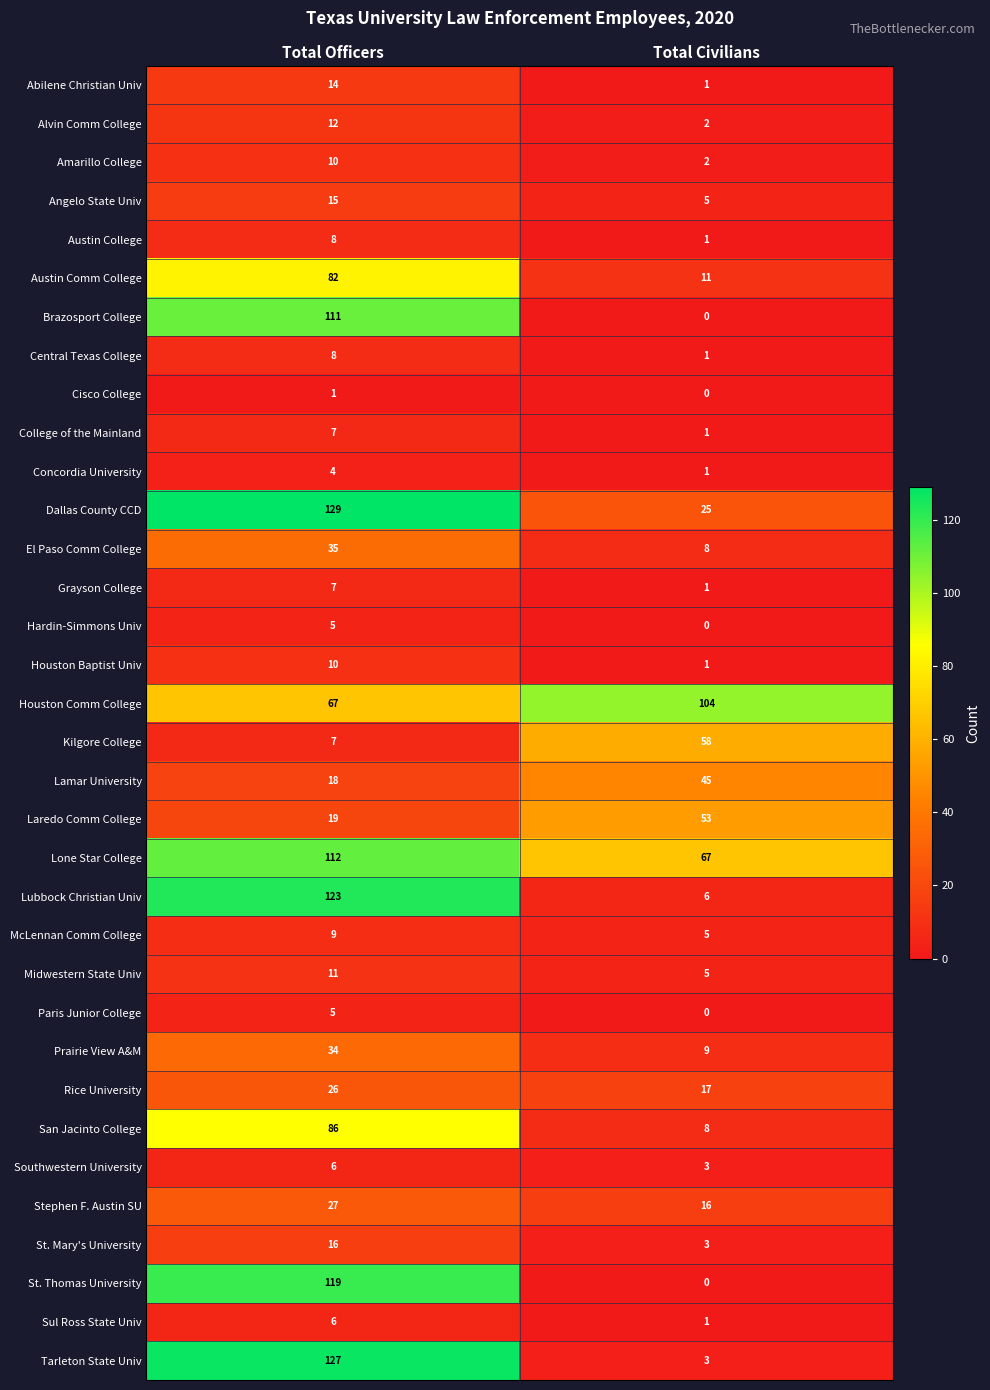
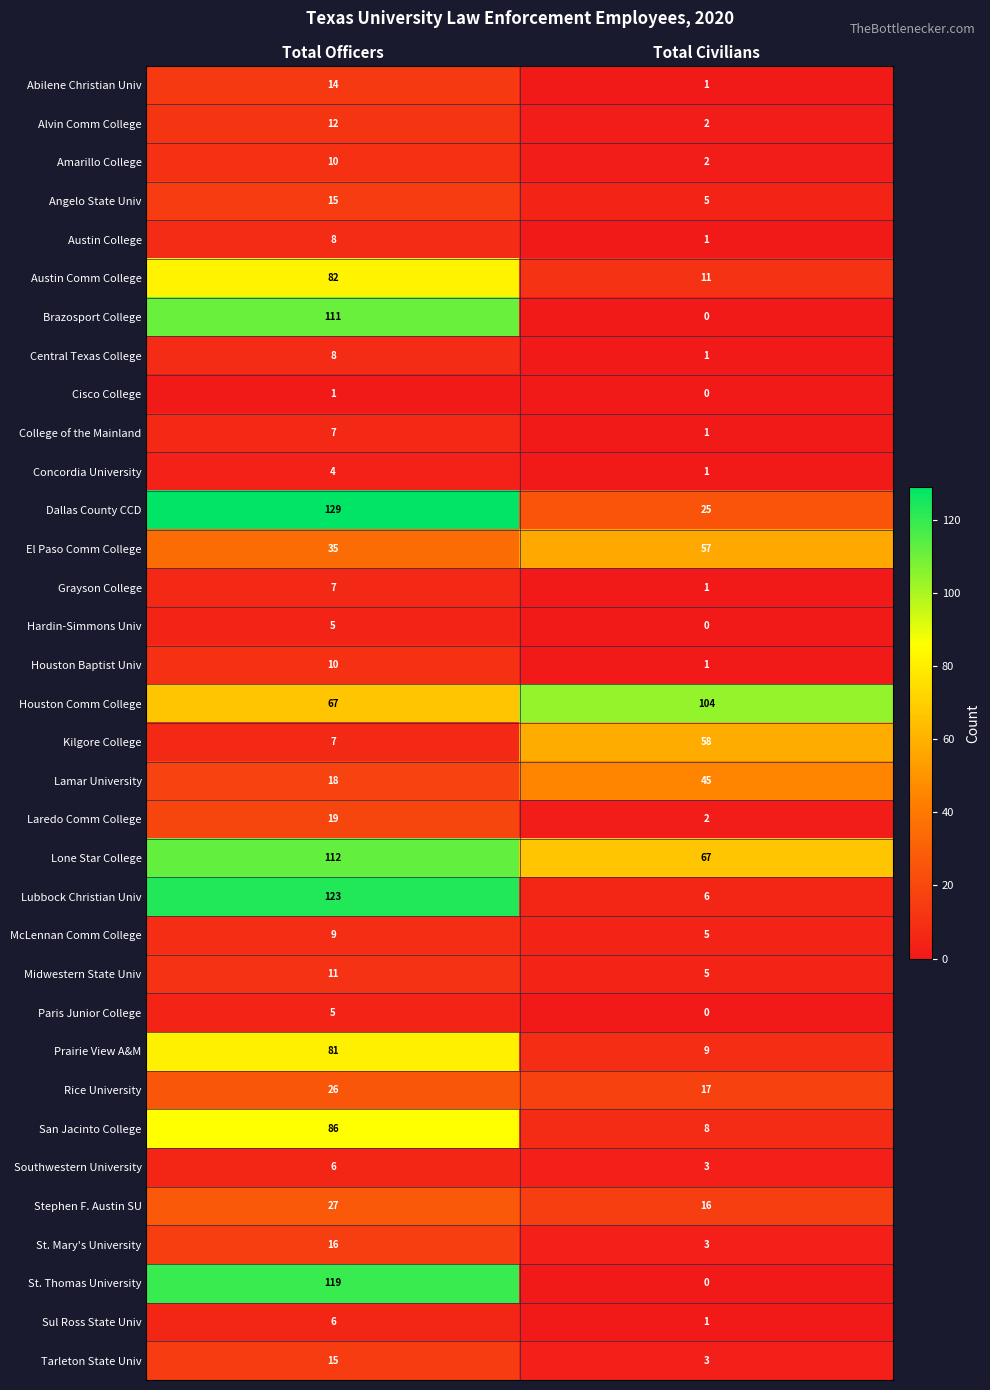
El Paso Comm College, Total Civilians: 8 -> 57
Laredo Comm College, Total Civilians: 53 -> 2
Prairie View A&M, Total Officers: 34 -> 81
Tarleton State Univ, Total Officers: 127 -> 15
